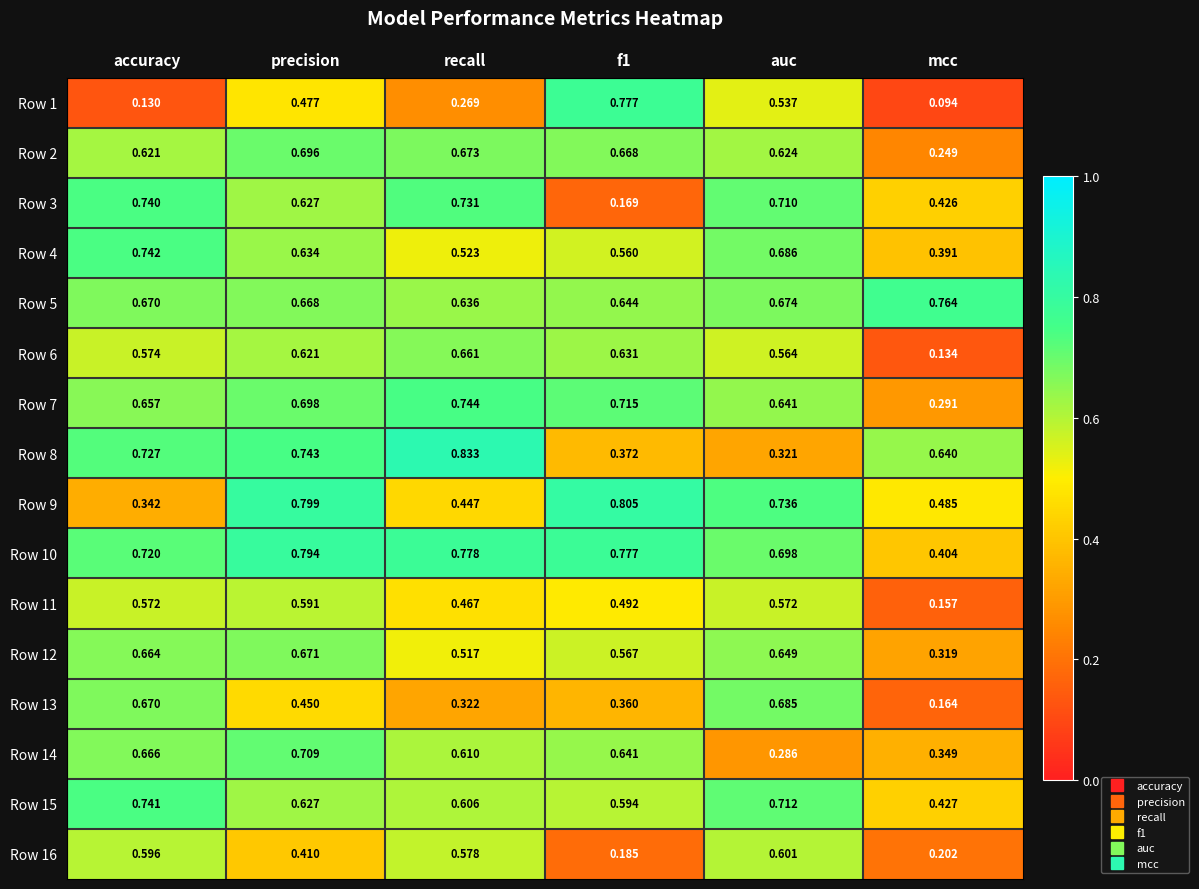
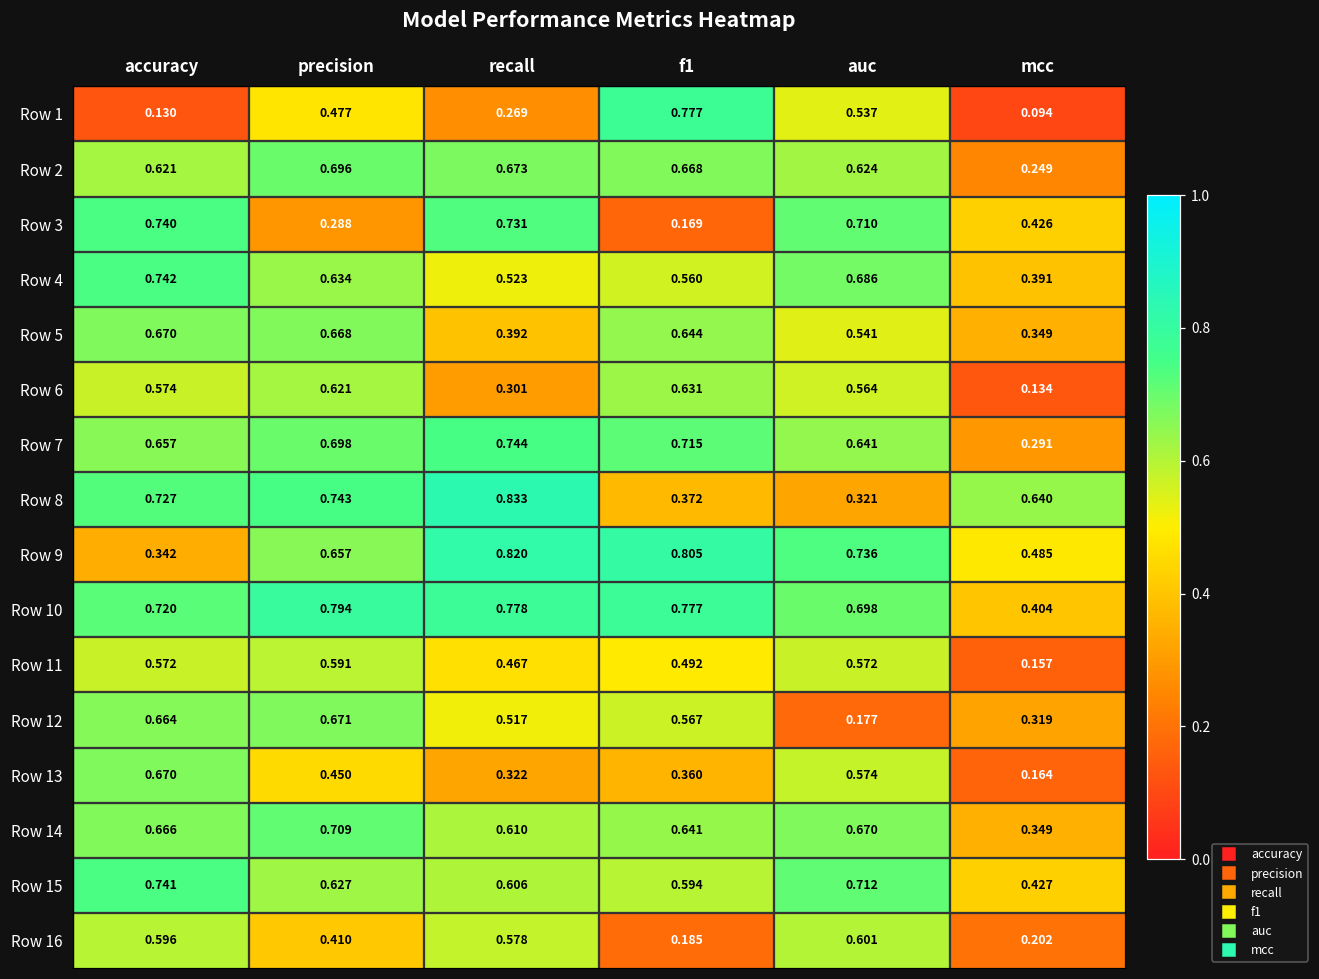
Row 3, precision: 0.627 -> 0.288
Row 5, recall: 0.636 -> 0.392
Row 5, auc: 0.674 -> 0.541
Row 5, mcc: 0.764 -> 0.349
Row 6, recall: 0.661 -> 0.301
Row 9, precision: 0.799 -> 0.657
Row 9, recall: 0.447 -> 0.820
Row 12, auc: 0.649 -> 0.177
Row 13, auc: 0.685 -> 0.574
Row 14, auc: 0.286 -> 0.670
